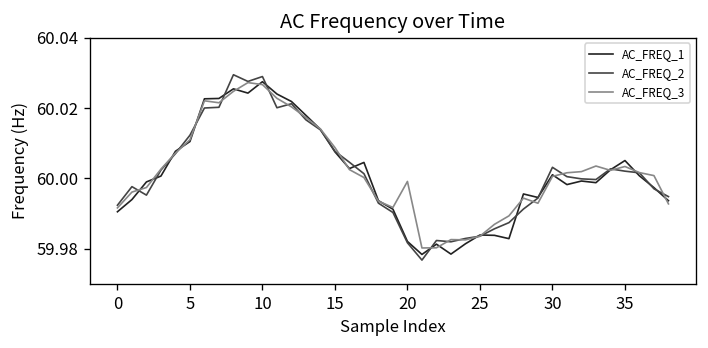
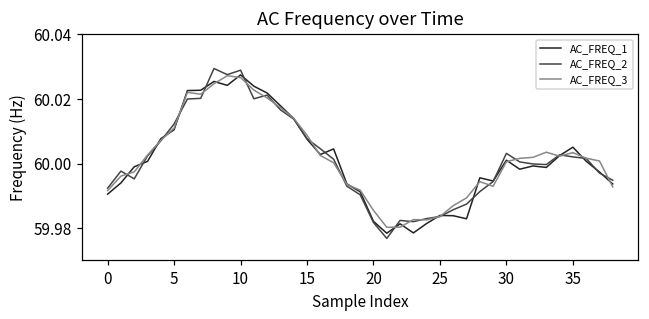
AC_FREQ_3, 20: 59.999 -> 59.985
